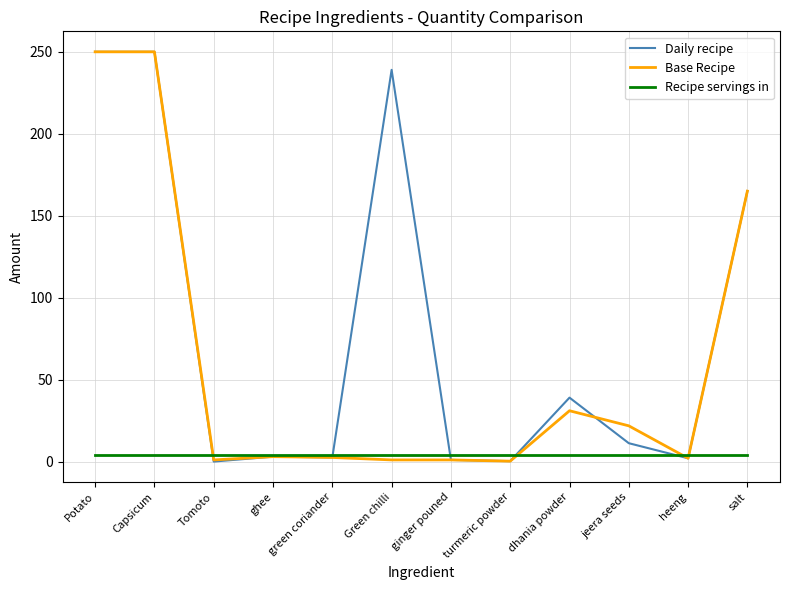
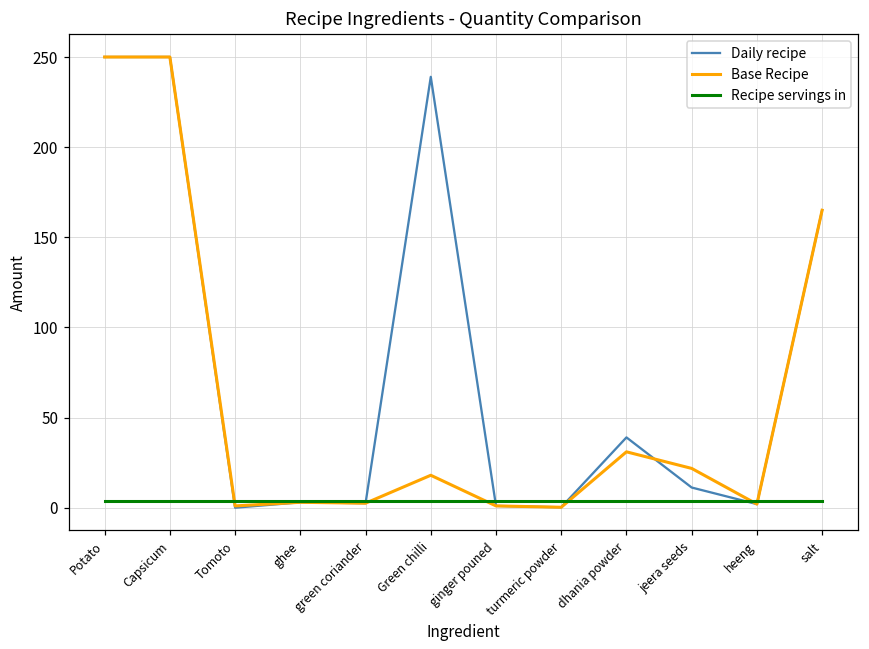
Base Recipe, Green chilli: 1 -> 18
